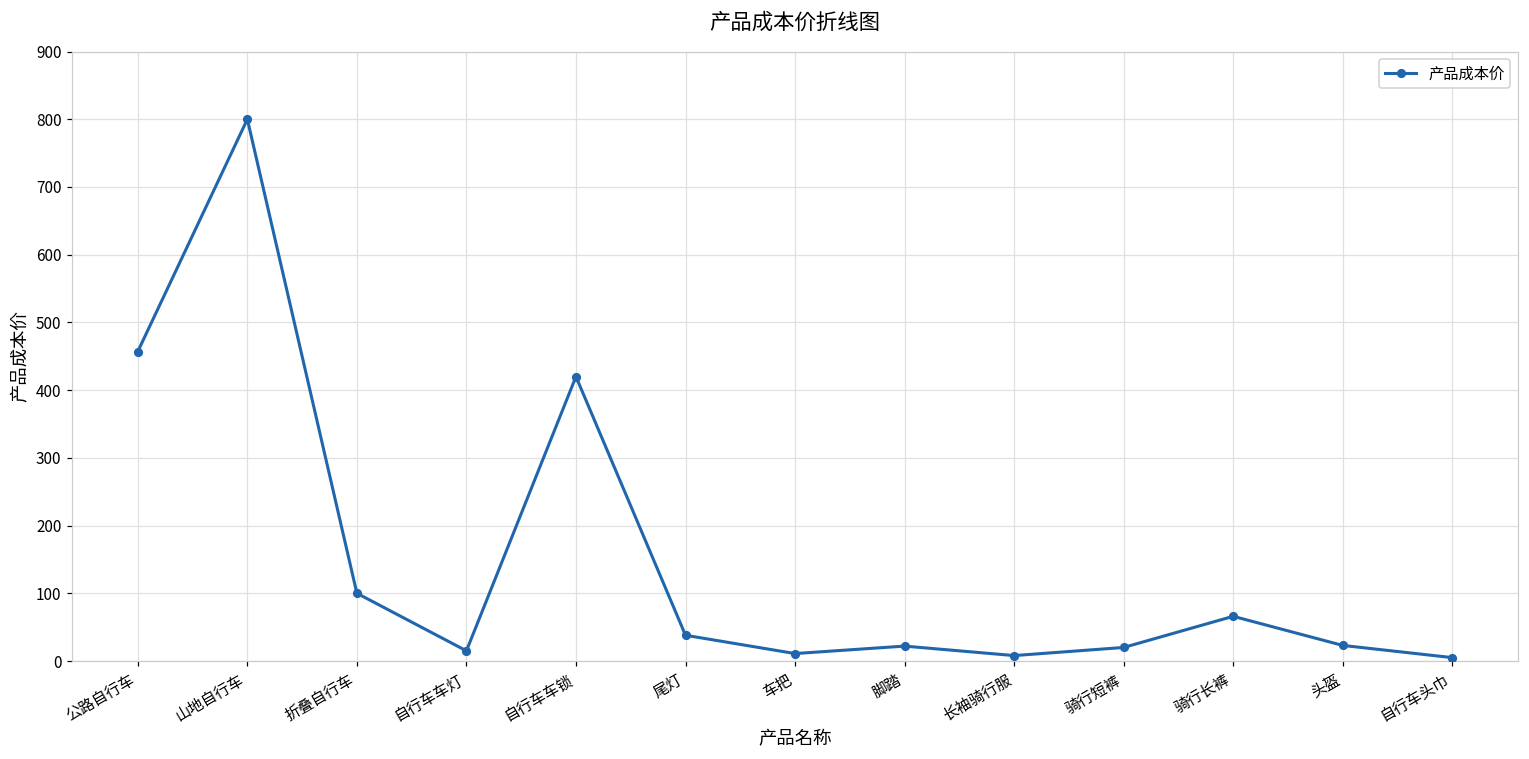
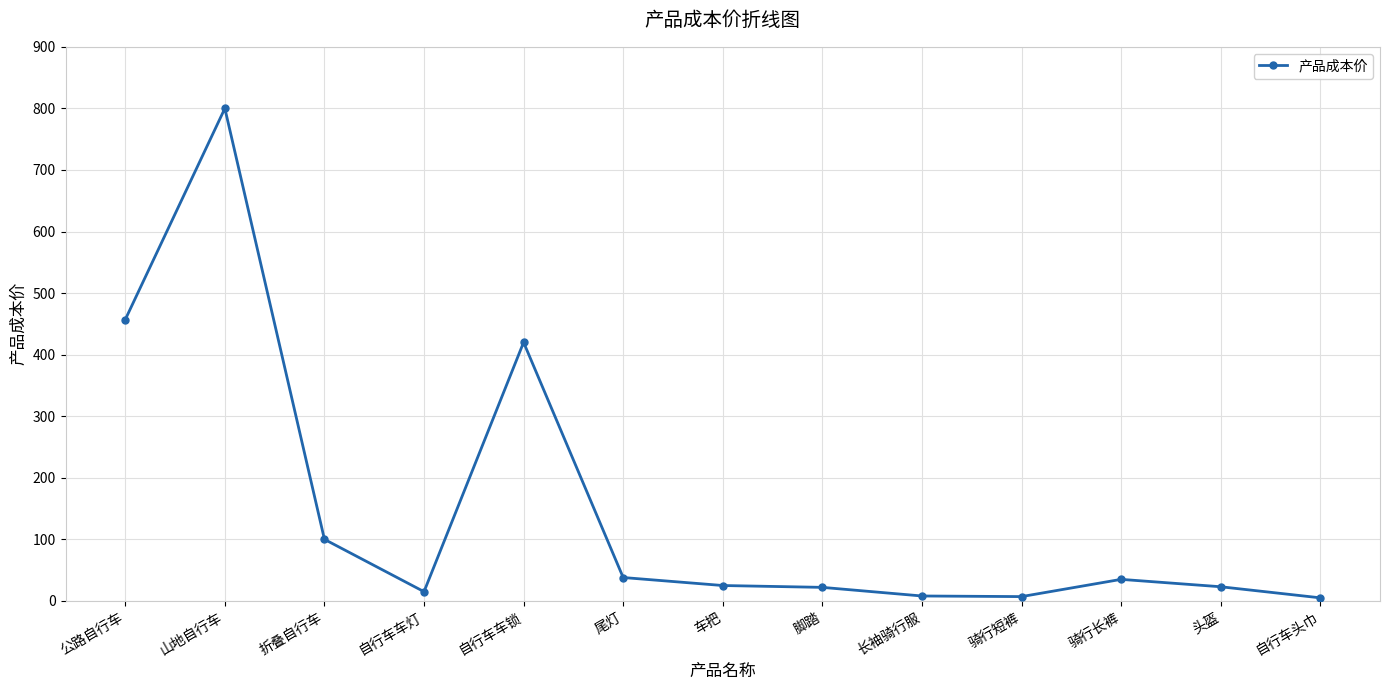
车把: 10 -> 30
骑行短裤: 20 -> 10
骑行长裤: 70 -> 40
